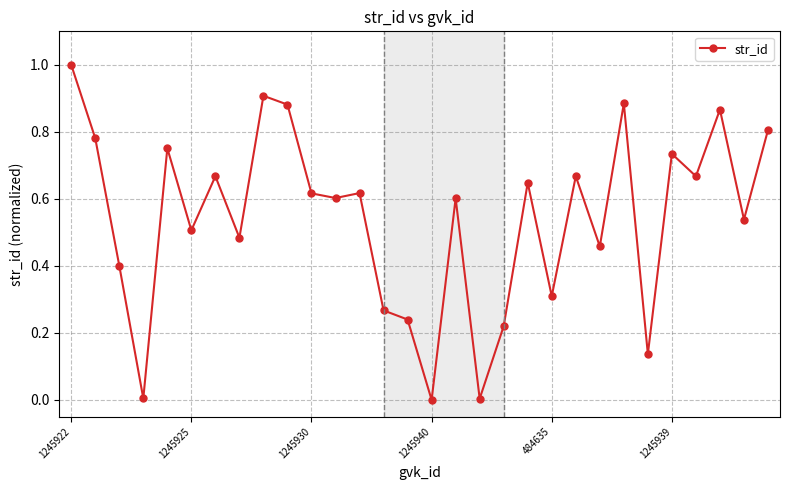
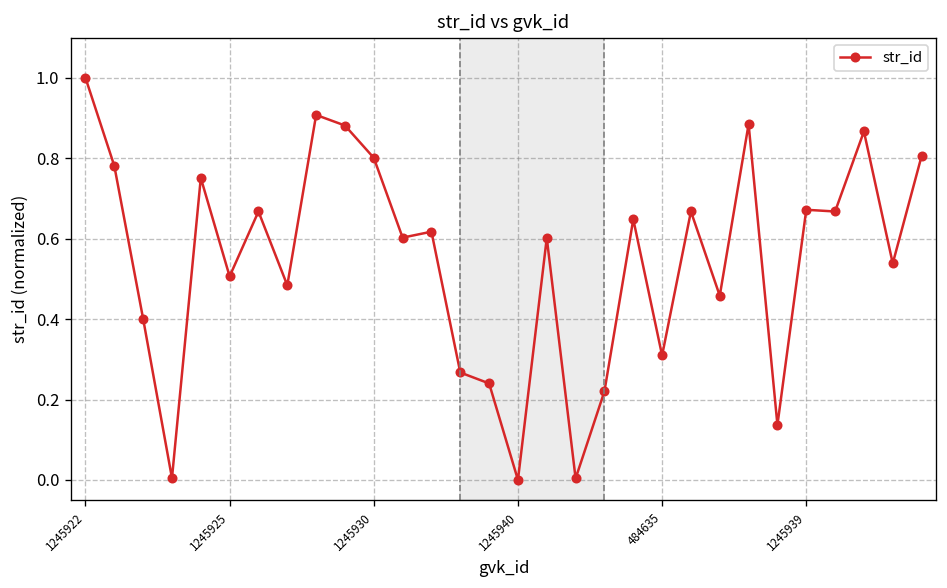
1245930: 0.62 -> 0.80
1245939: 0.73 -> 0.67
